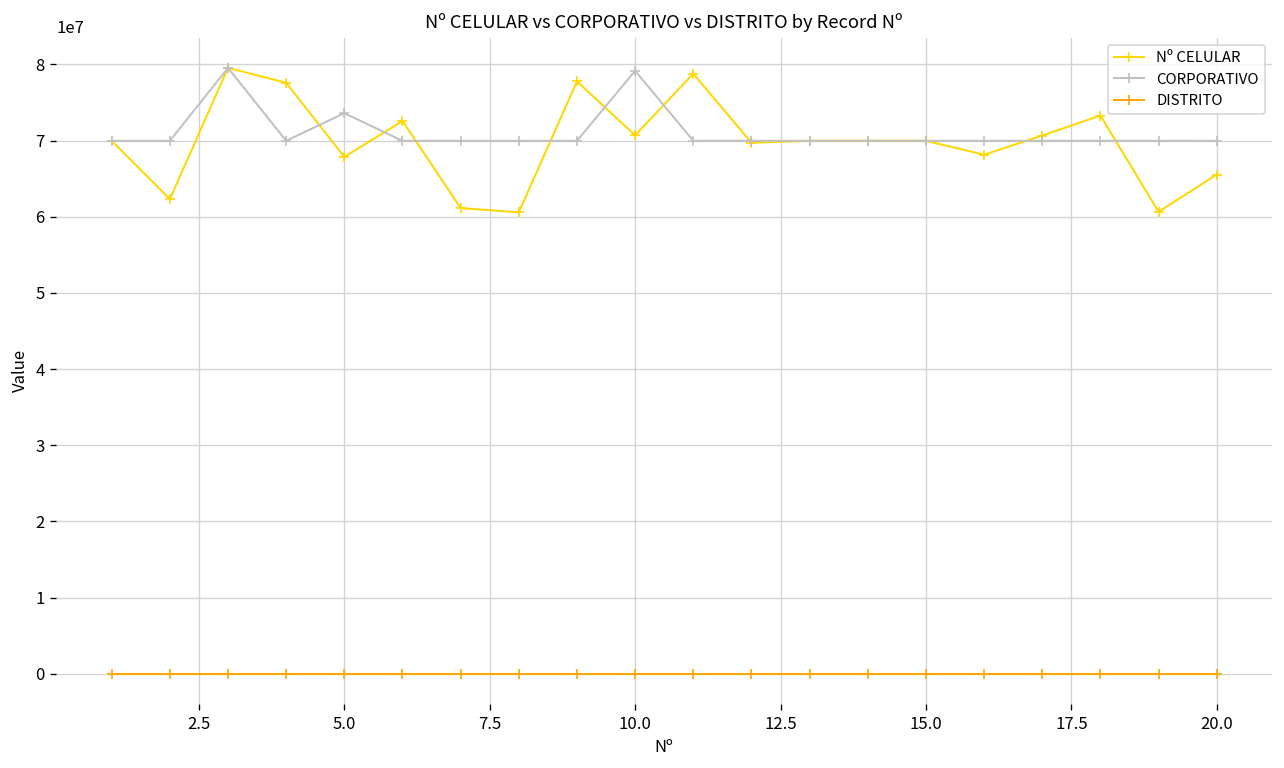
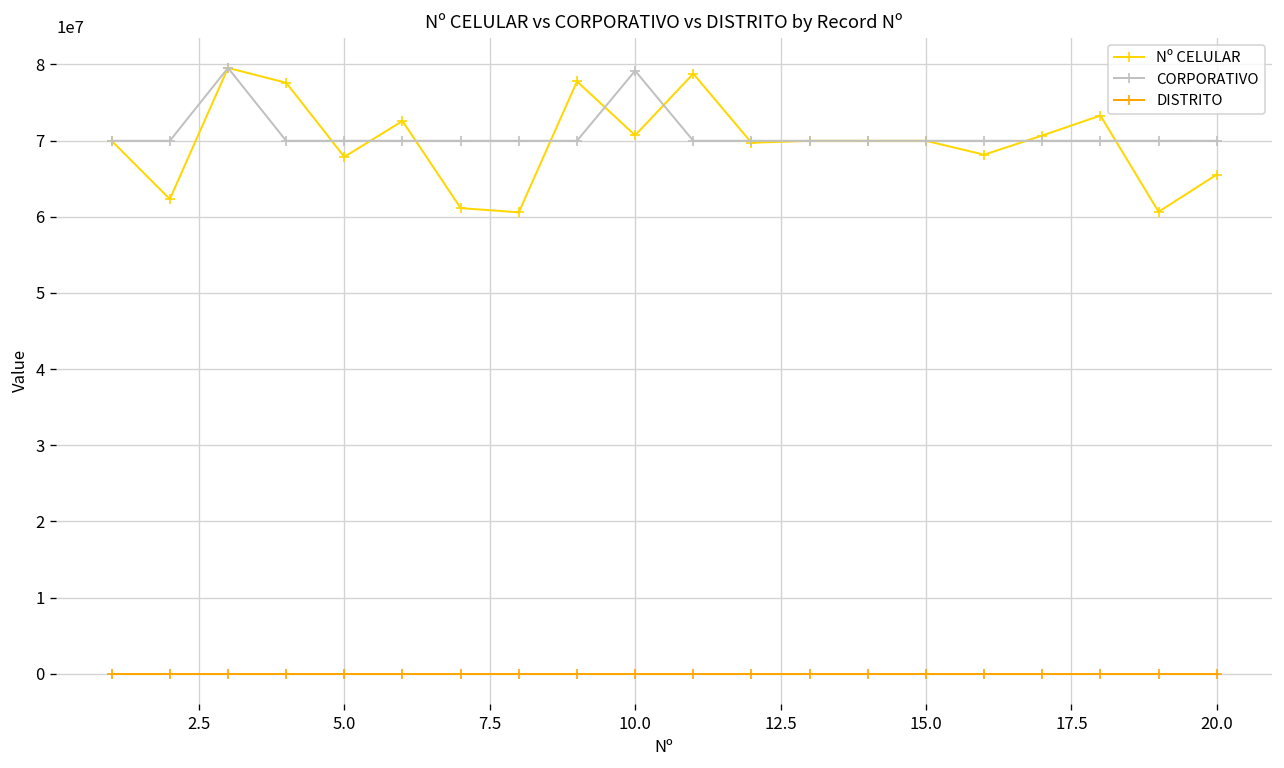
CORPORATIVO, 5.0: 74000000 -> 70000000
